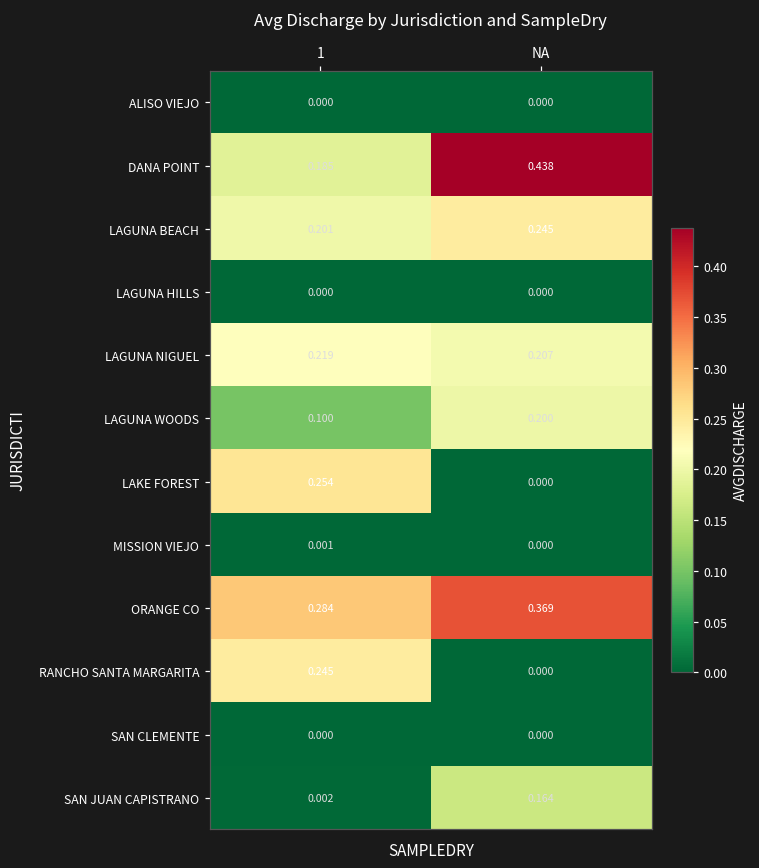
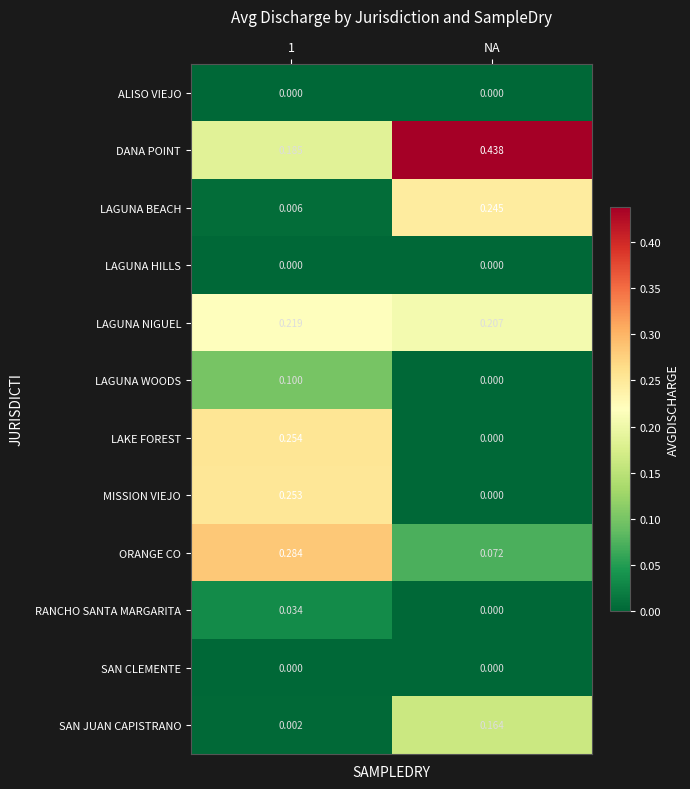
LAGUNA BEACH, 1: 0.201 -> 0.006
LAGUNA WOODS, NA: 0.200 -> 0.000
MISSION VIEJO, 1: 0.001 -> 0.253
ORANGE CO, NA: 0.369 -> 0.072
RANCHO SANTA MARGARITA, 1: 0.245 -> 0.034
